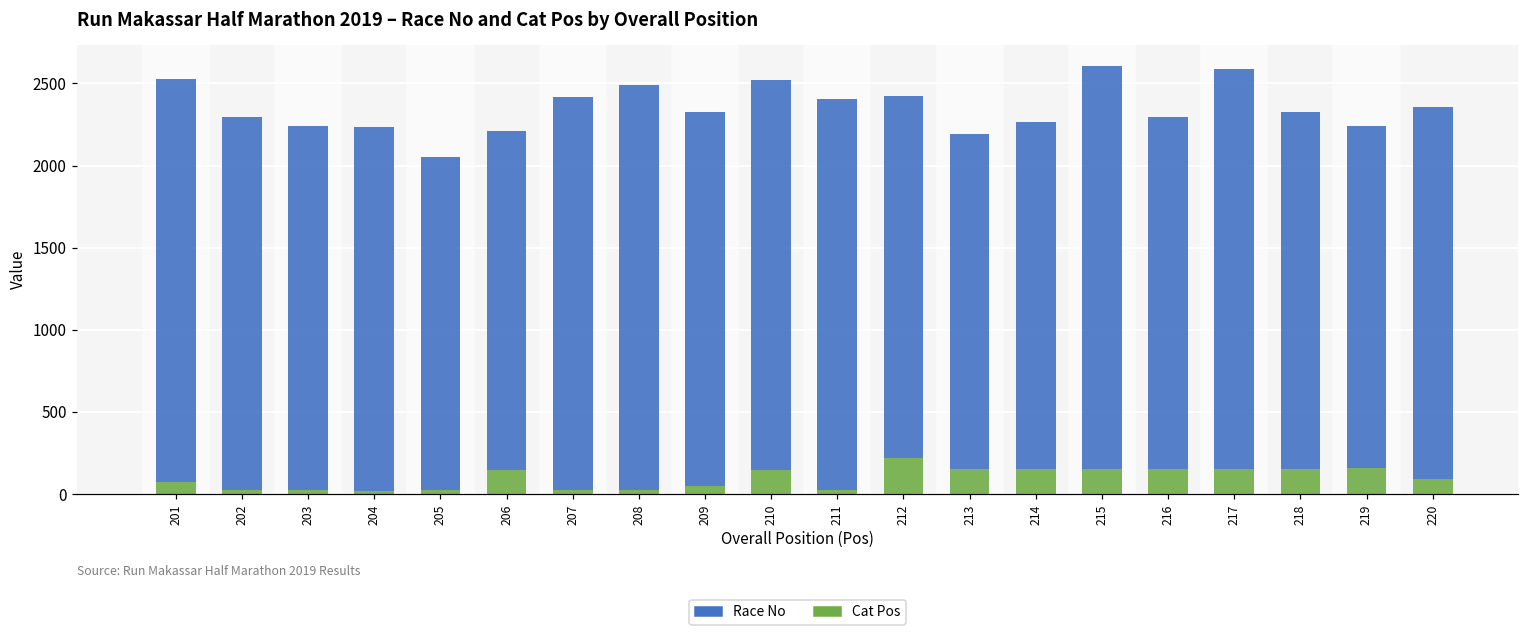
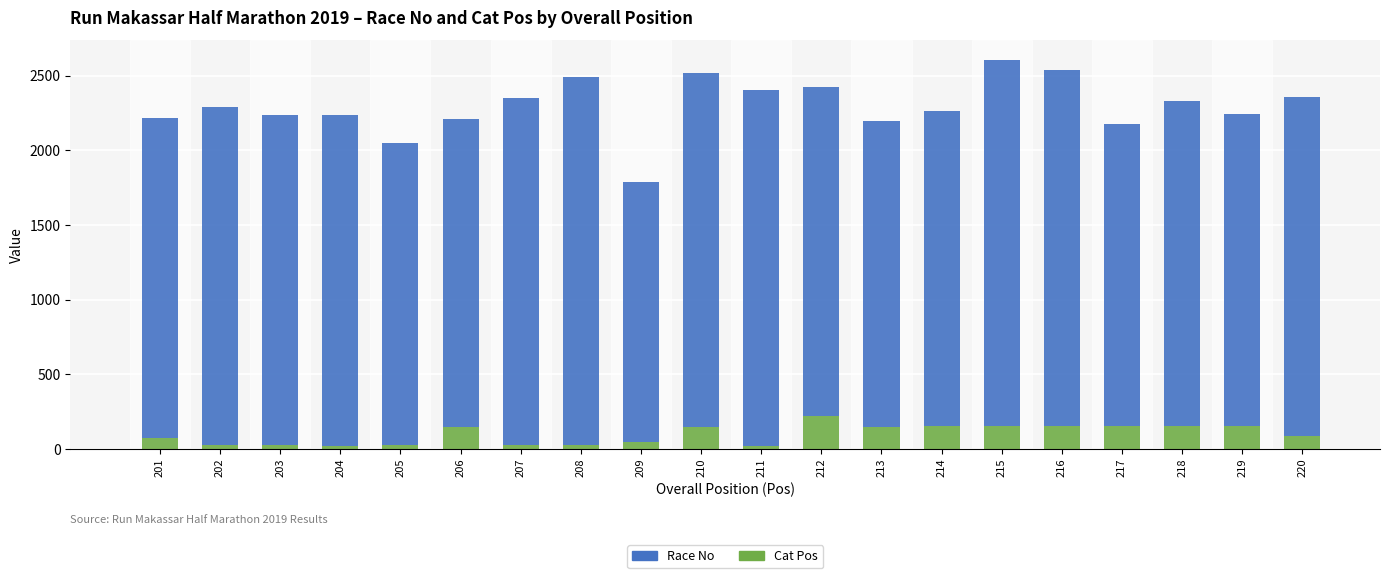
Race No, 201: 2450 -> 2140
Race No, 207: 2390 -> 2320
Race No, 209: 2280 -> 1740
Race No, 216: 2140 -> 2390
Race No, 217: 2430 -> 2020
